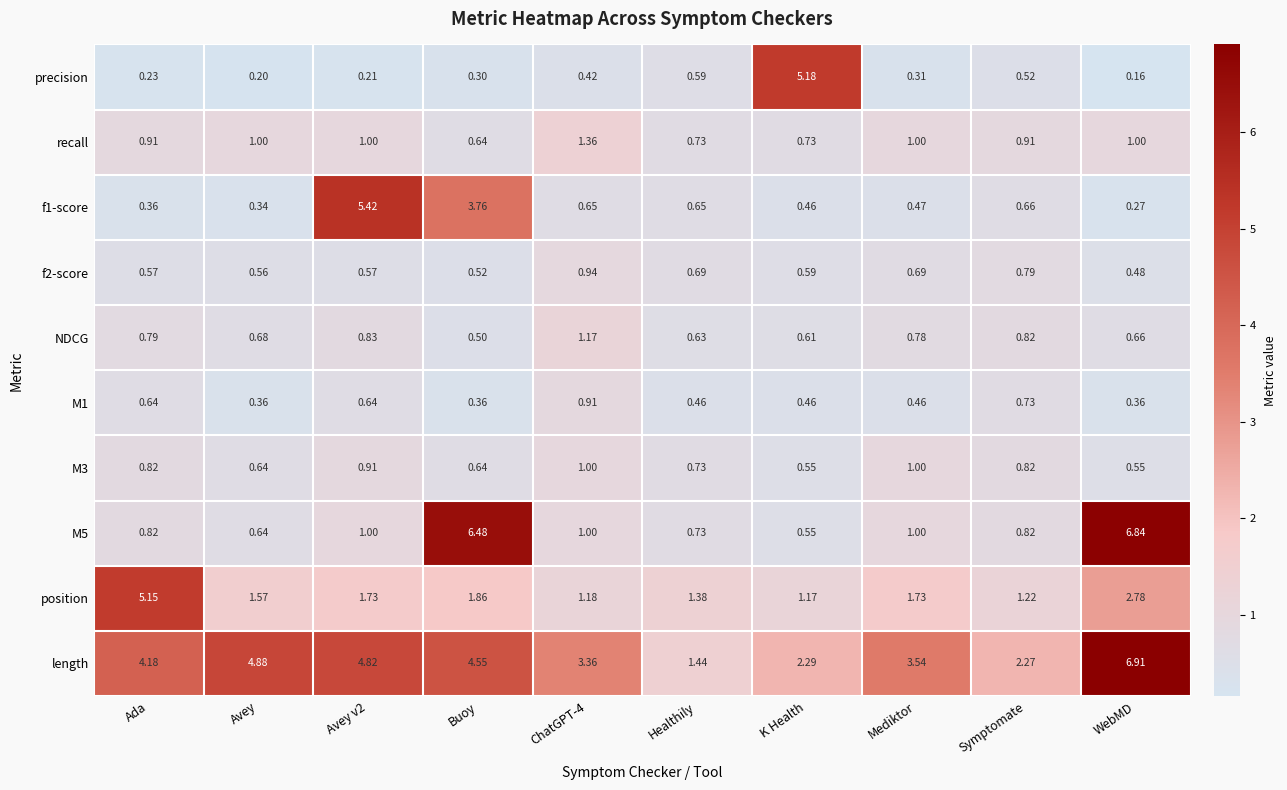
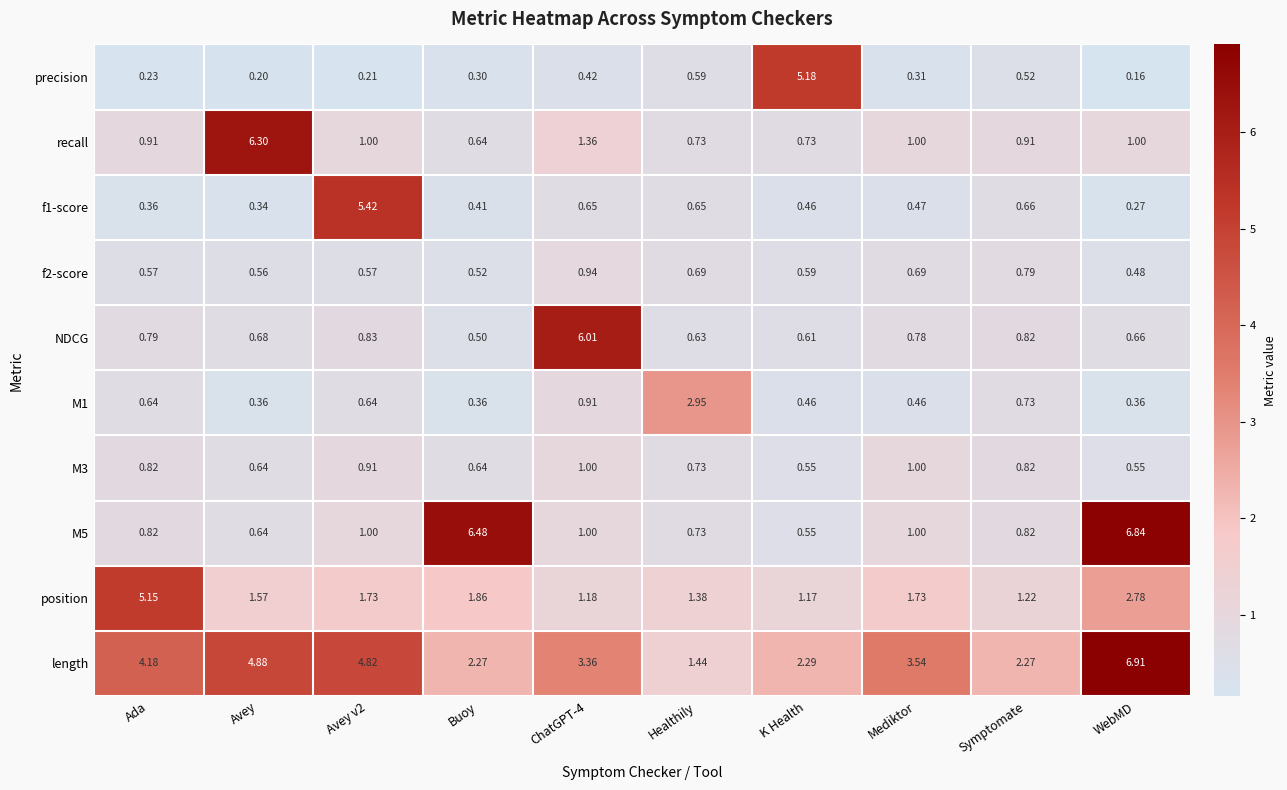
recall, Avey: 1.00 -> 6.30
f1-score, Buoy: 3.76 -> 0.41
NDCG, ChatGPT-4: 1.17 -> 6.01
M1, Healthily: 0.46 -> 2.95
length, Buoy: 4.55 -> 2.27
